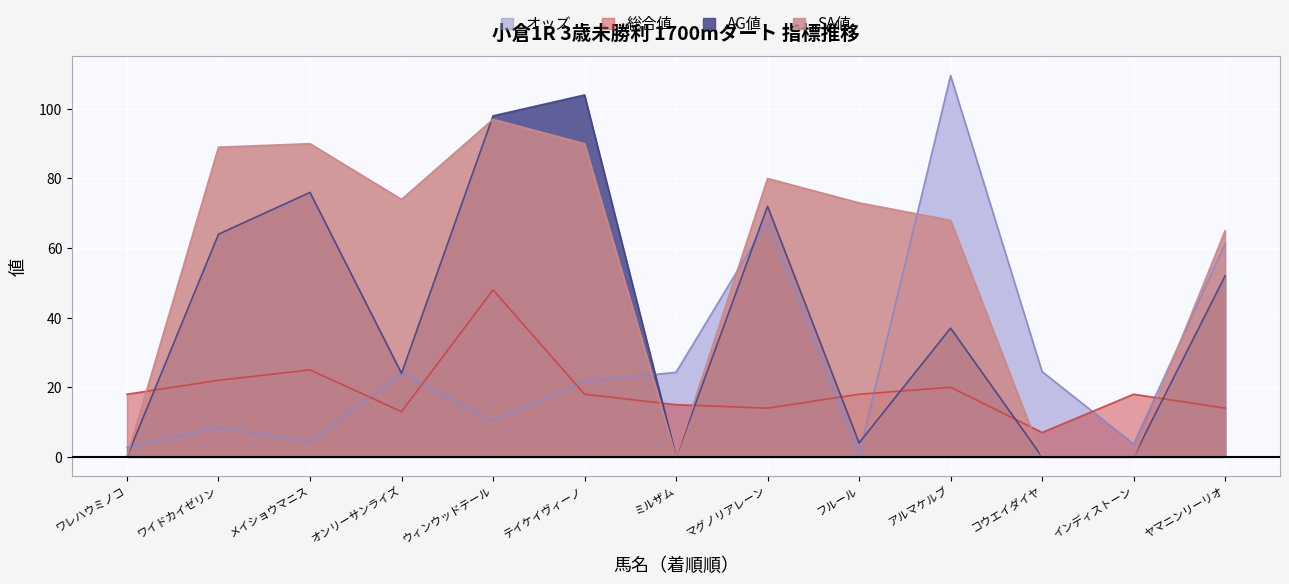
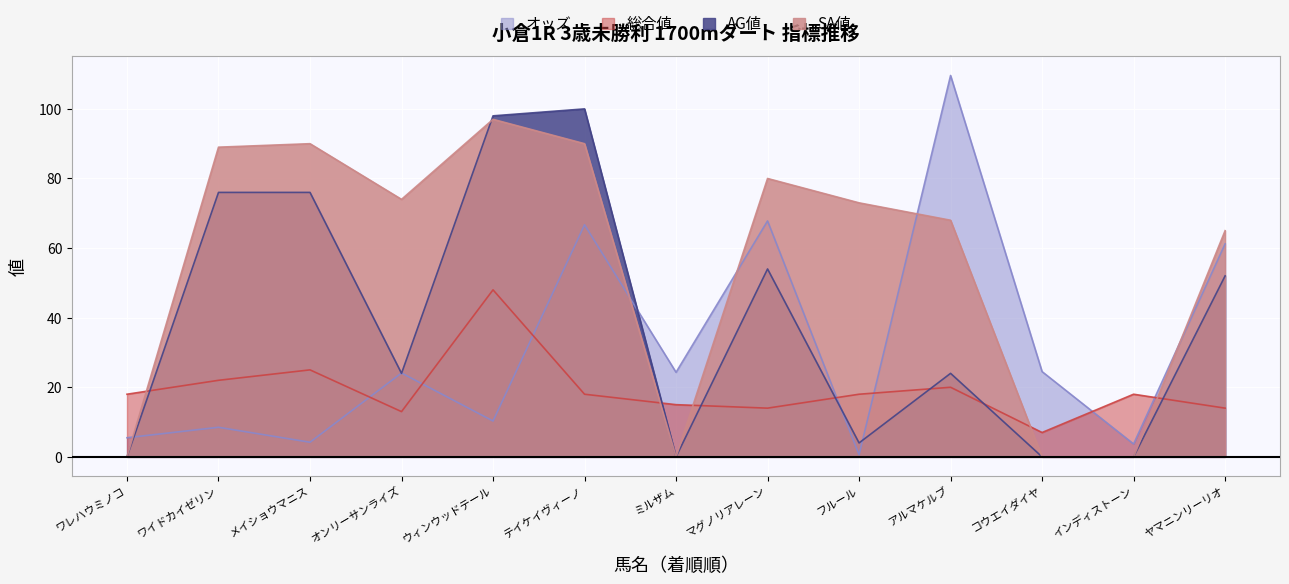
オッズ, ワレハウミノコ: 3 -> 6
AG値, ワイドカイゼリン: 64 -> 76
オッズ, テイケイヴィーノ: 22 -> 67
AG値, テイケイヴィーノ: 104 -> 100
AG値, マグノリアレーン: 72 -> 54
AG値, アルマケルブ: 37 -> 24
